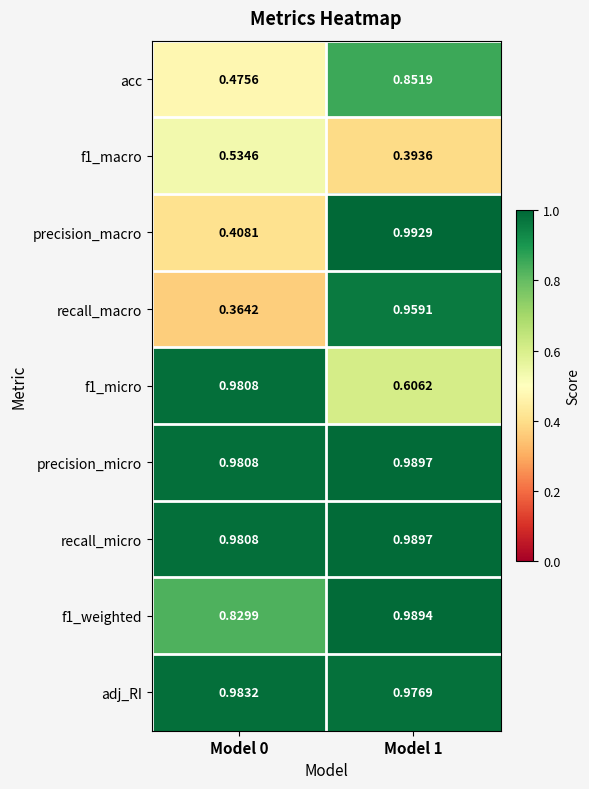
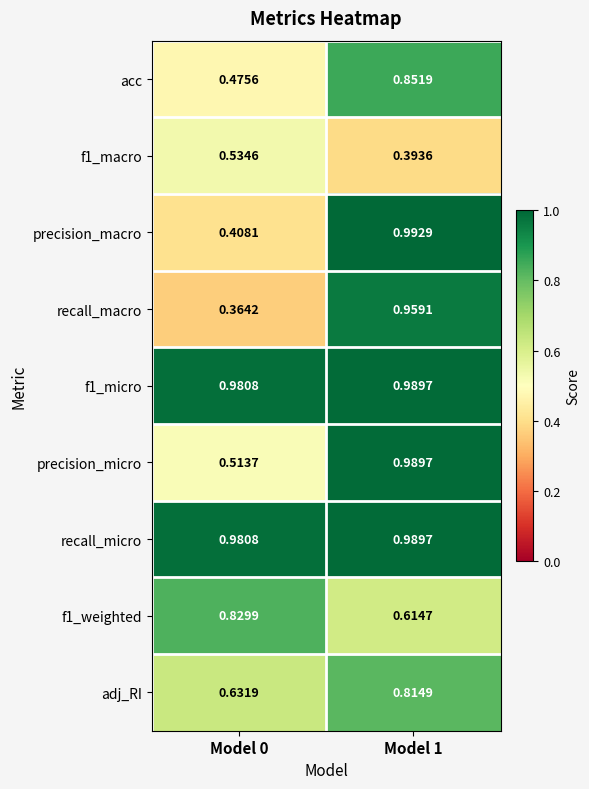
f1_micro, Model 1: 0.6062 -> 0.9897
precision_micro, Model 0: 0.9808 -> 0.5137
f1_weighted, Model 1: 0.9894 -> 0.6147
adj_RI, Model 0: 0.9832 -> 0.6319
adj_RI, Model 1: 0.9769 -> 0.8149
